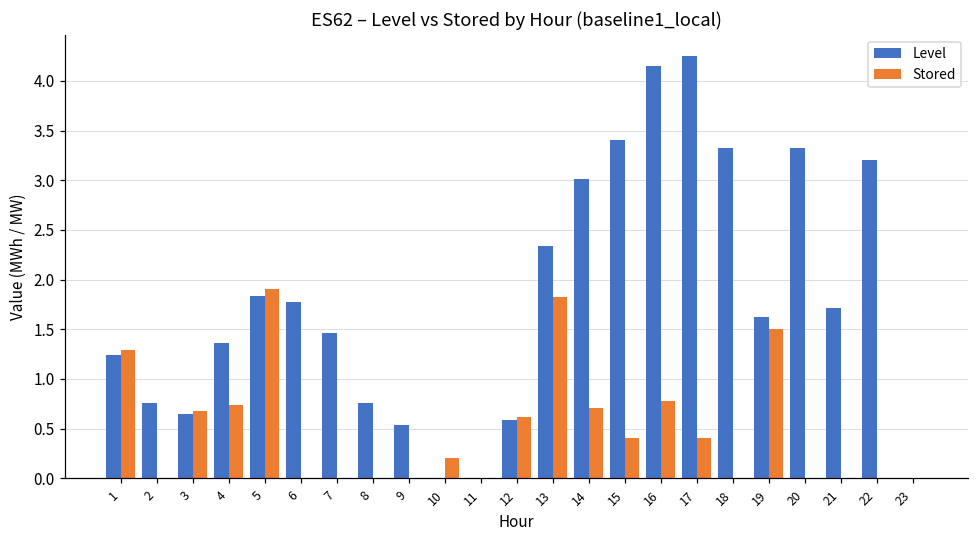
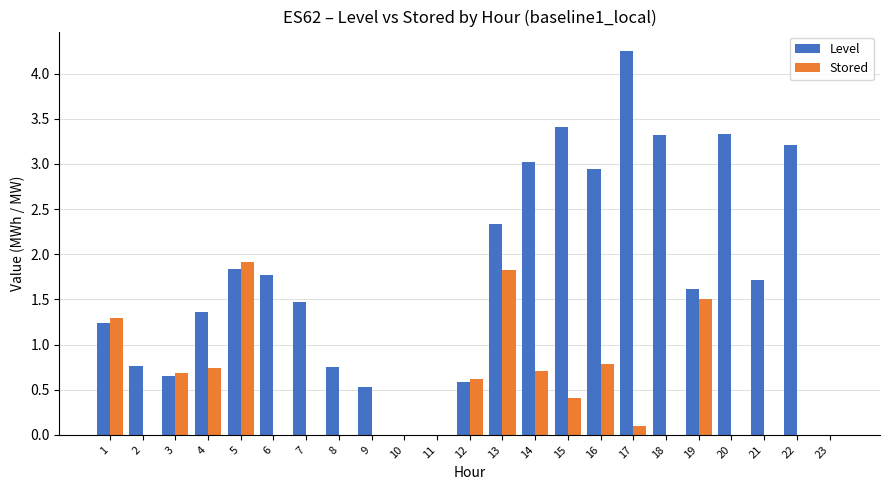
Stored, 10: 0.2 -> 0.0
Level, 16: 4.2 -> 2.9
Stored, 17: 0.4 -> 0.1
